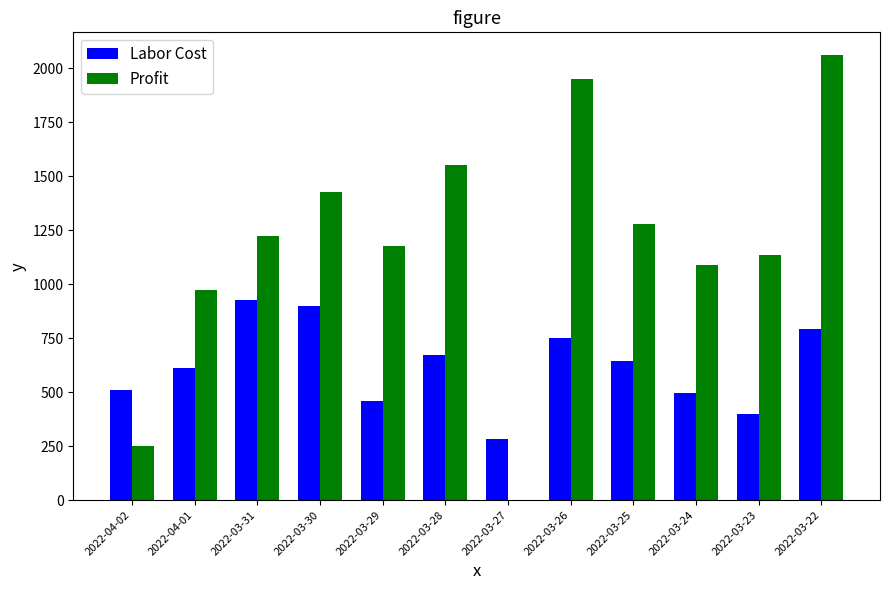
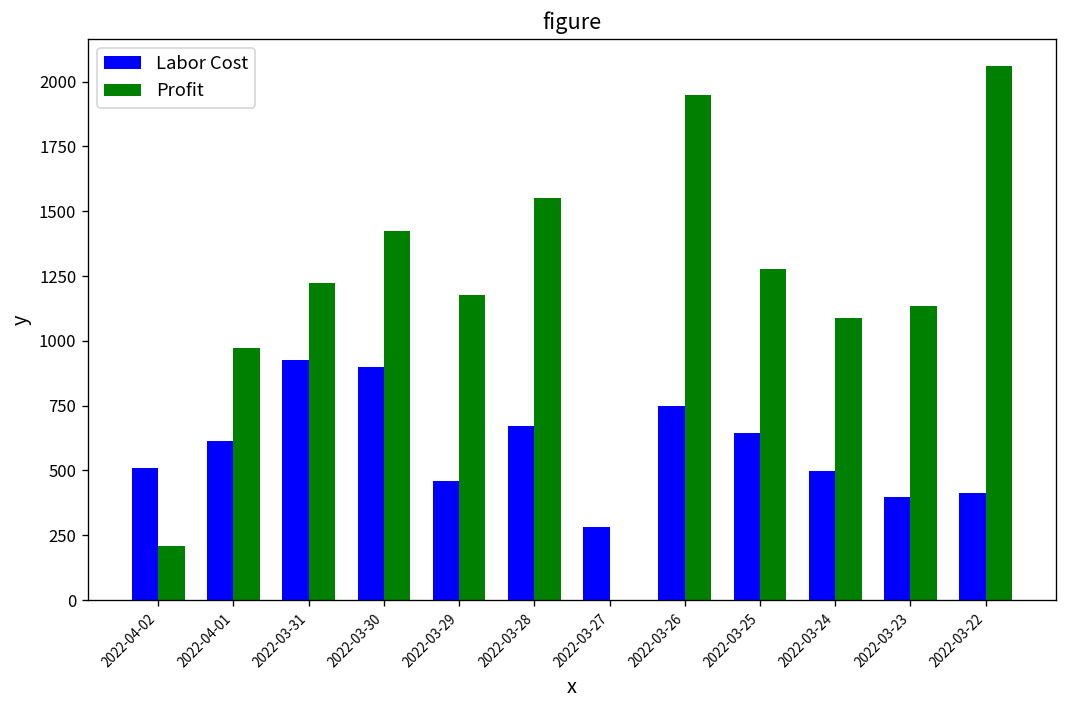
Profit, 2022-04-02: 250 -> 210
Labor Cost, 2022-03-22: 790 -> 420
